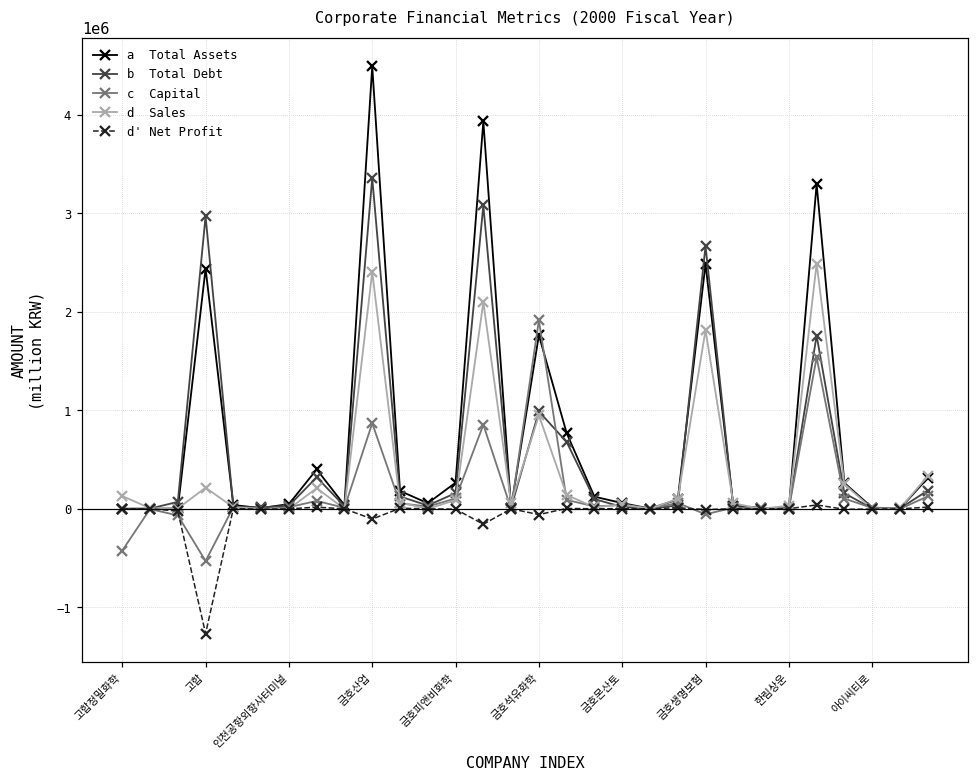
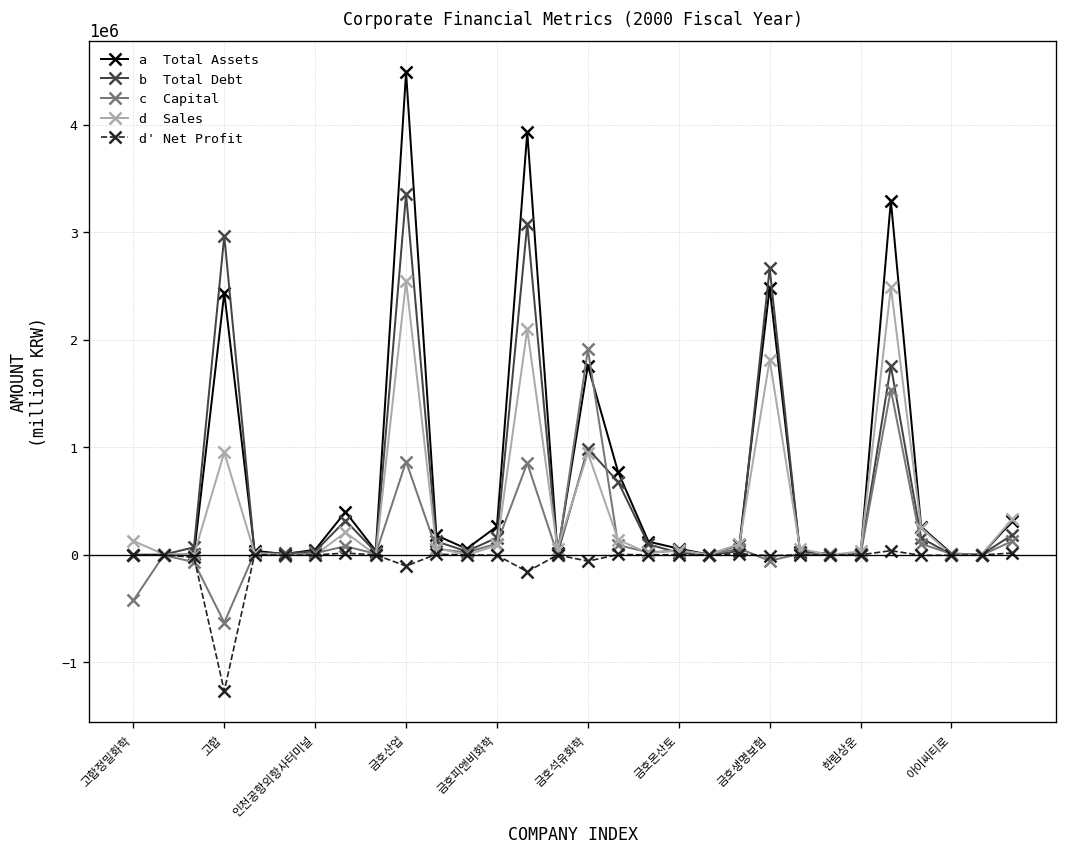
c Capital, 고합: -500000 -> -600000
d Sales, 고합: 200000 -> 1000000
d Sales, 금호산업: 2400000 -> 2500000
